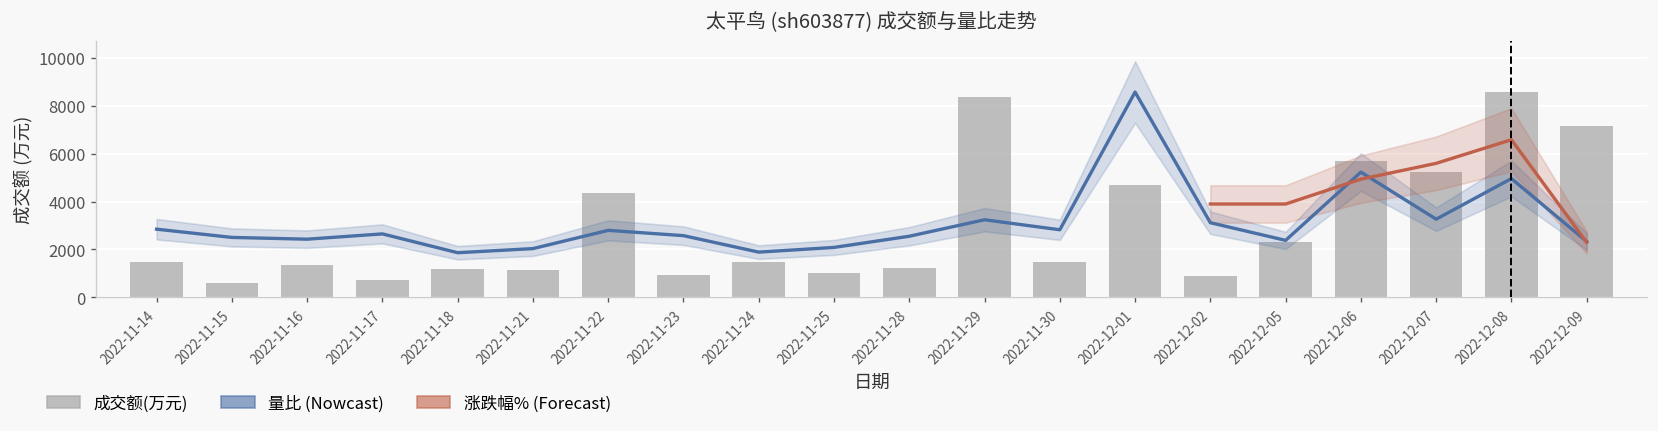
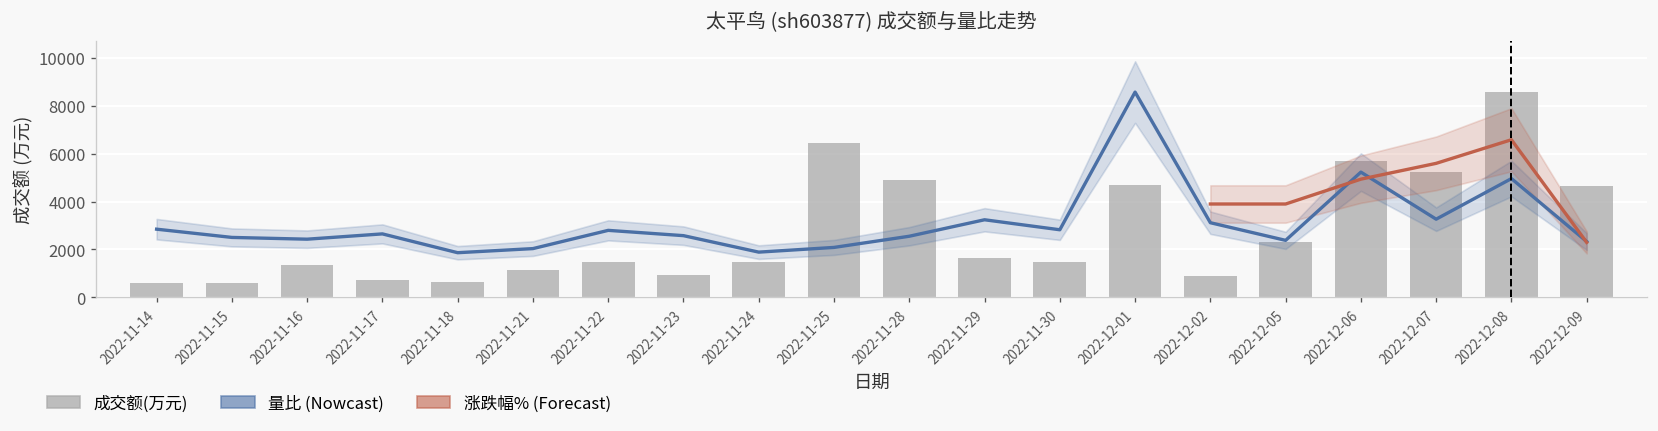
成交额(万元), 2022-11-14: 1500 -> 600
成交额(万元), 2022-11-18: 1200 -> 600
成交额(万元), 2022-11-22: 4400 -> 1500
成交额(万元), 2022-11-25: 1000 -> 6500
成交额(万元), 2022-11-28: 1200 -> 4900
成交额(万元), 2022-11-29: 8400 -> 1600
成交额(万元), 2022-12-09: 7200 -> 4600
